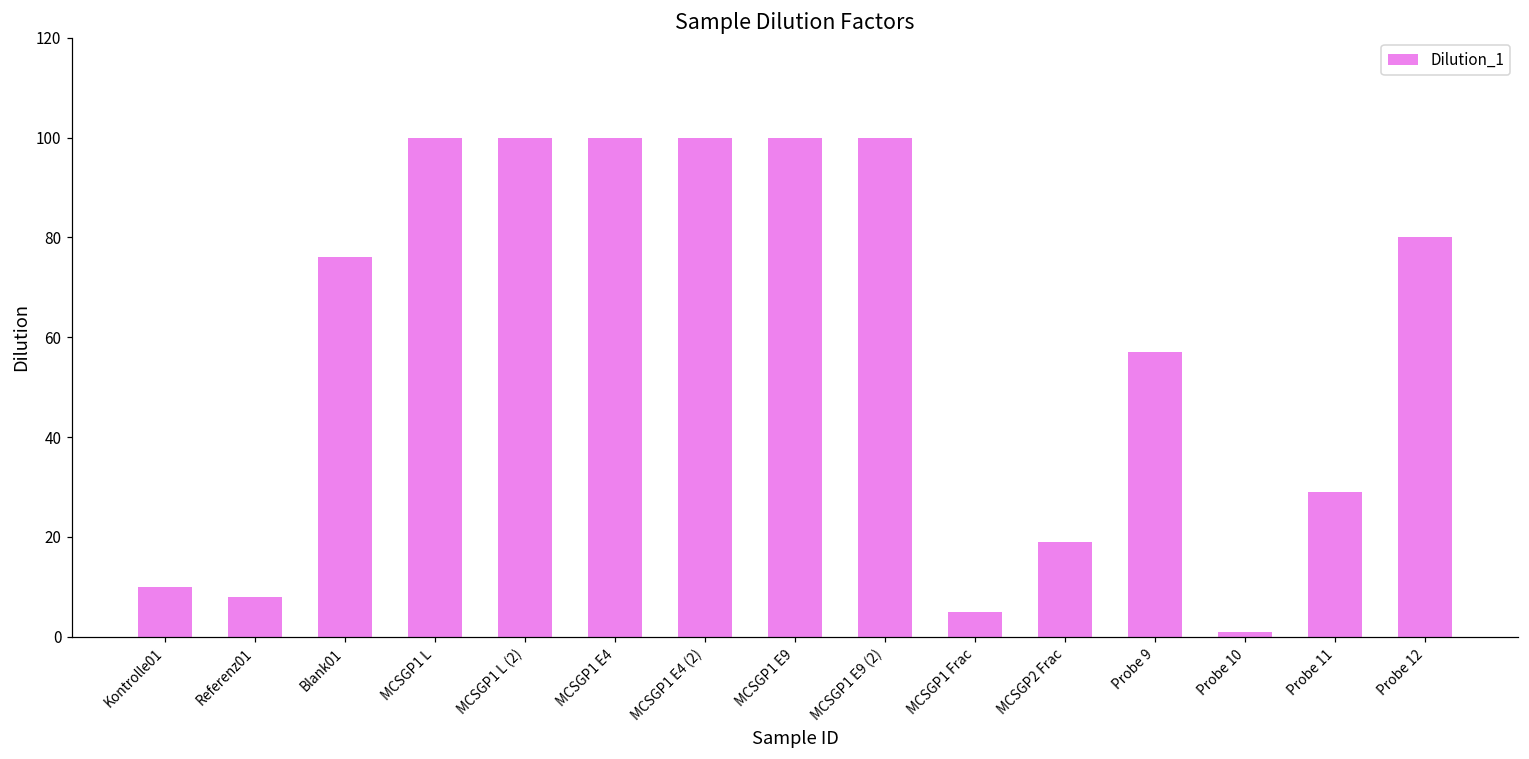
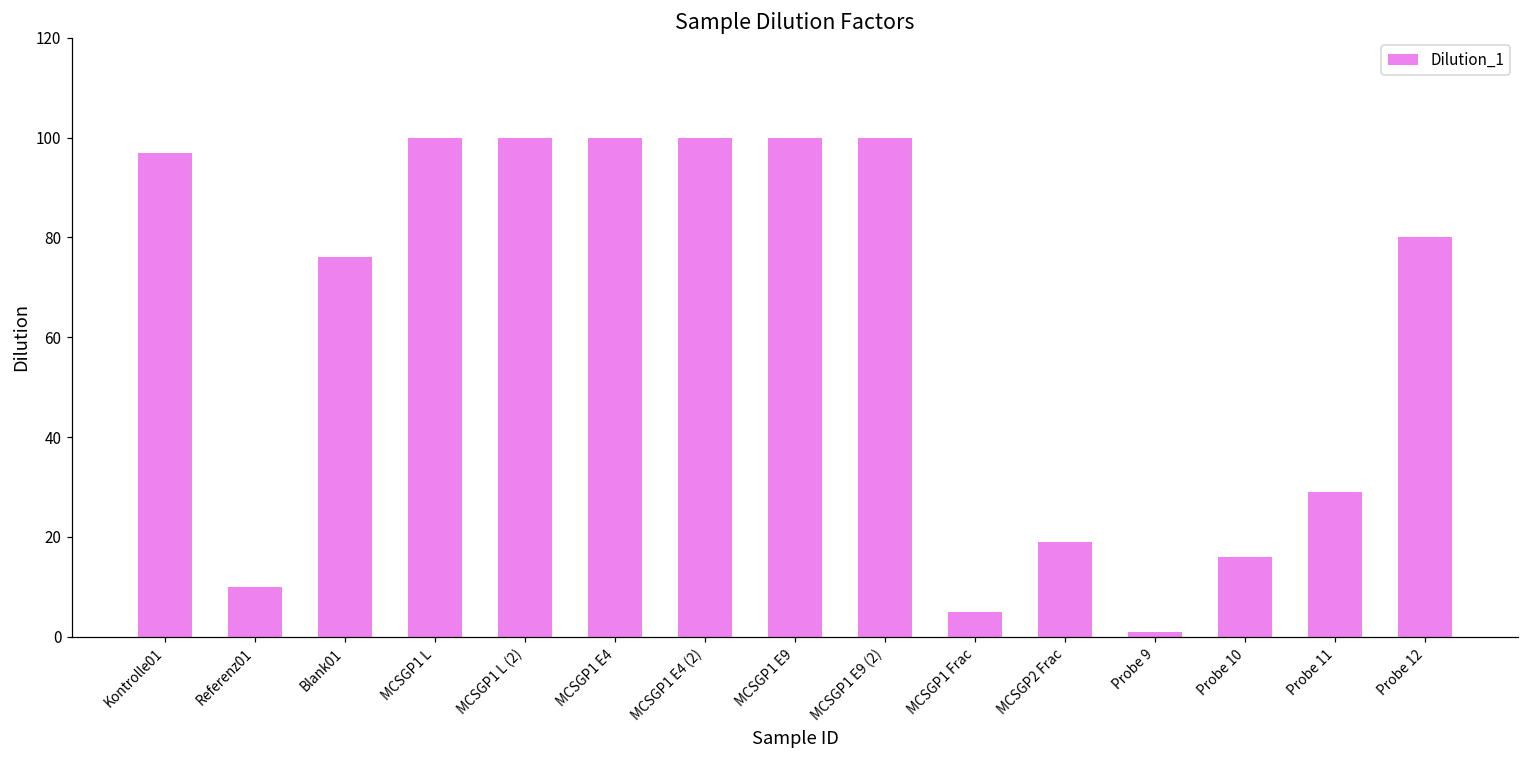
Kontrolle01: 10 -> 97
Referenz01: 8 -> 10
Probe 9: 57 -> 1
Probe 10: 1 -> 16
